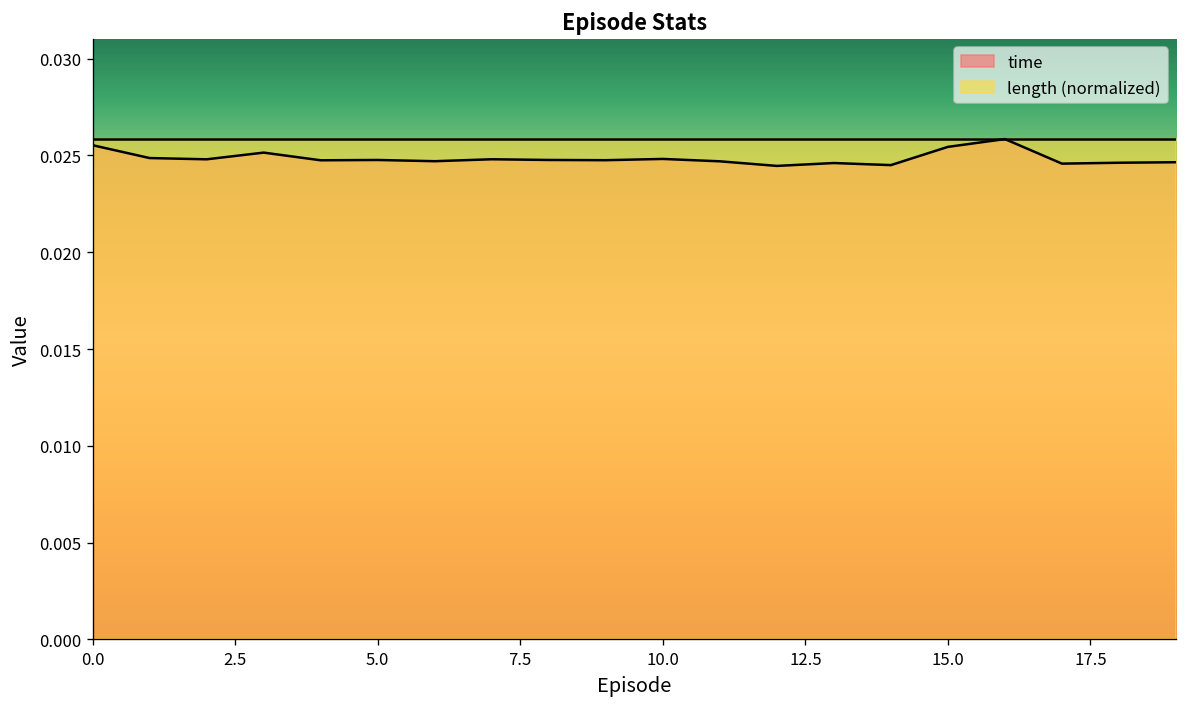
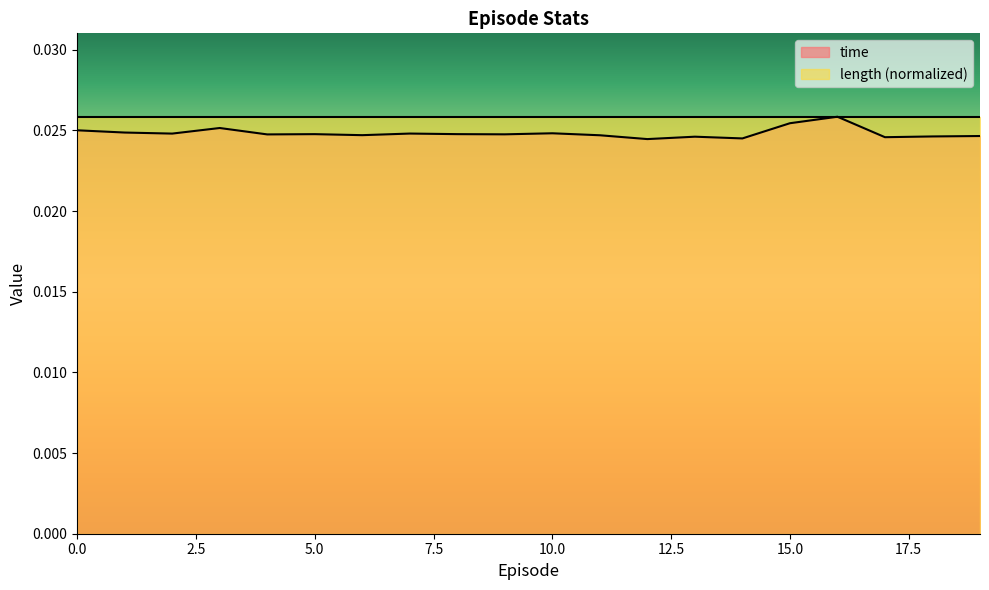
time, 0.0: 0.0255 -> 0.0250
